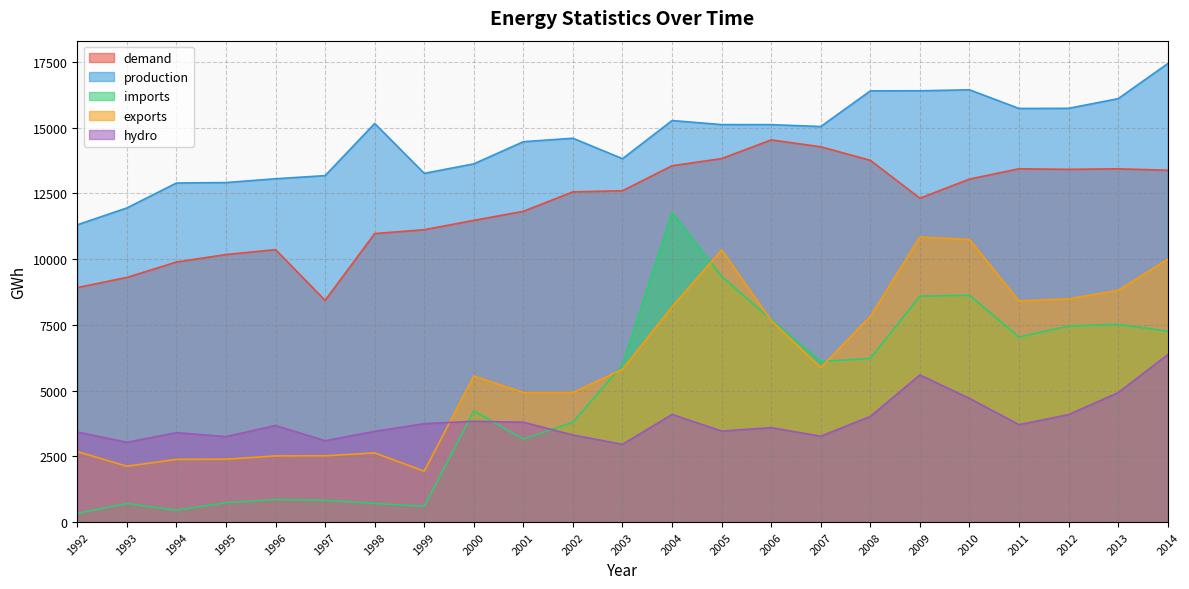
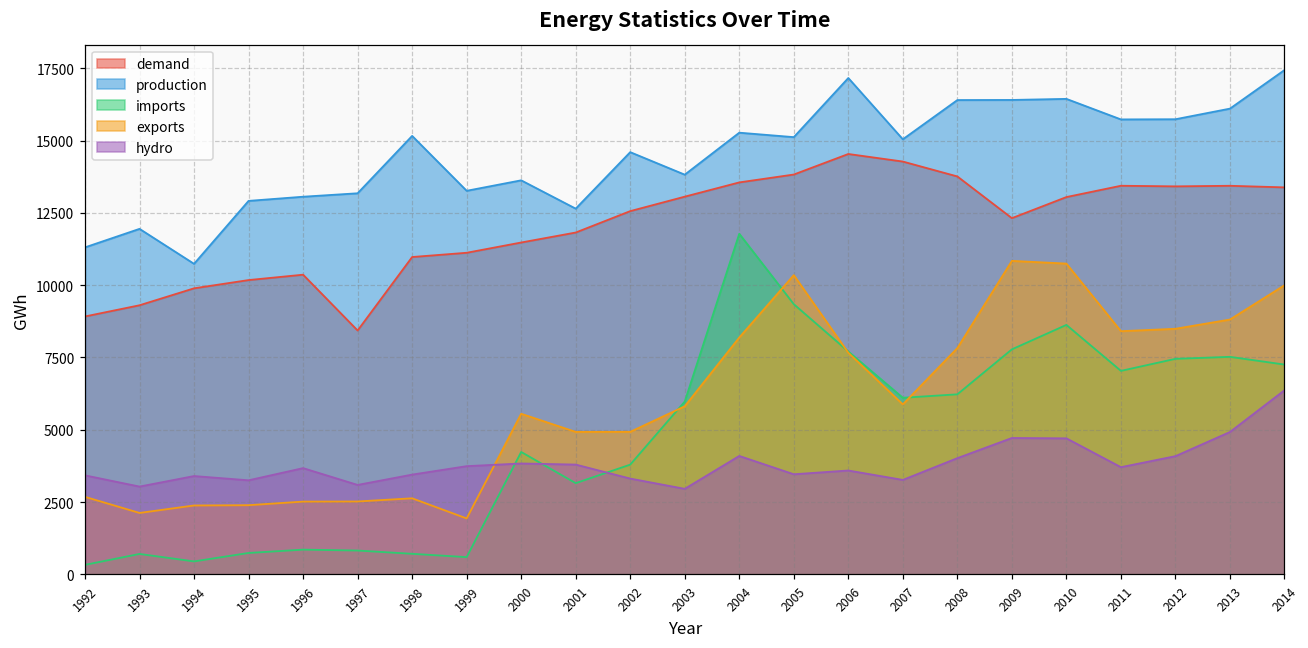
production, 1994: 12900 -> 10700
production, 2001: 14500 -> 12600
demand, 2003: 12600 -> 13100
production, 2006: 15100 -> 17200
imports, 2009: 8600 -> 7800
hydro, 2009: 5600 -> 4700
